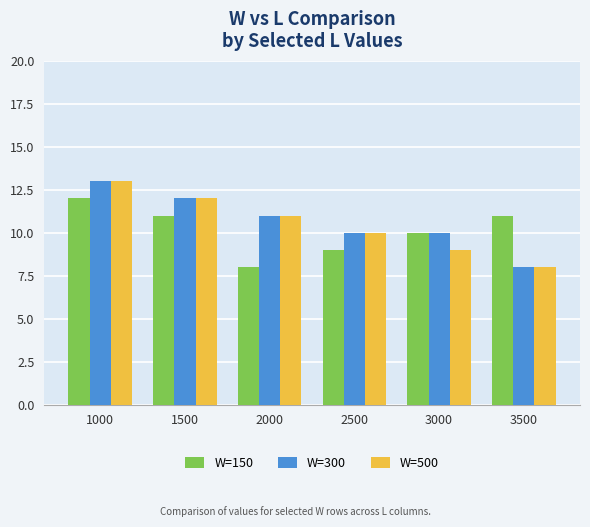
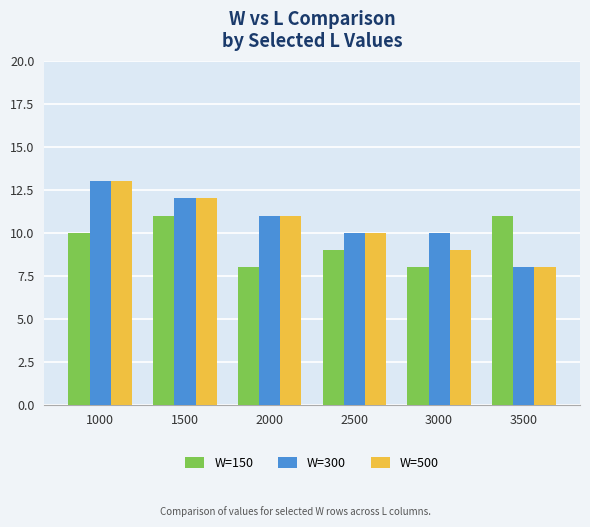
W=150, 1000: 12 -> 10
W=150, 3000: 10 -> 8
